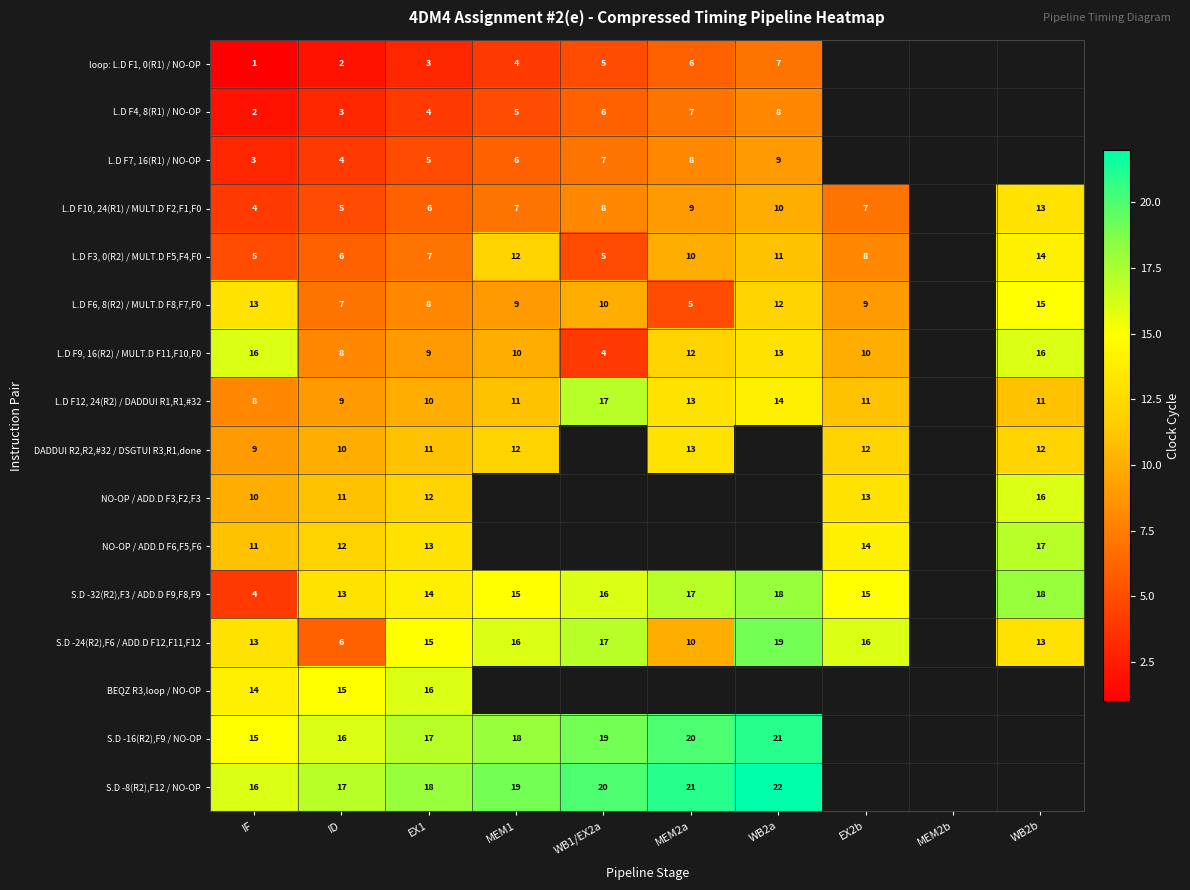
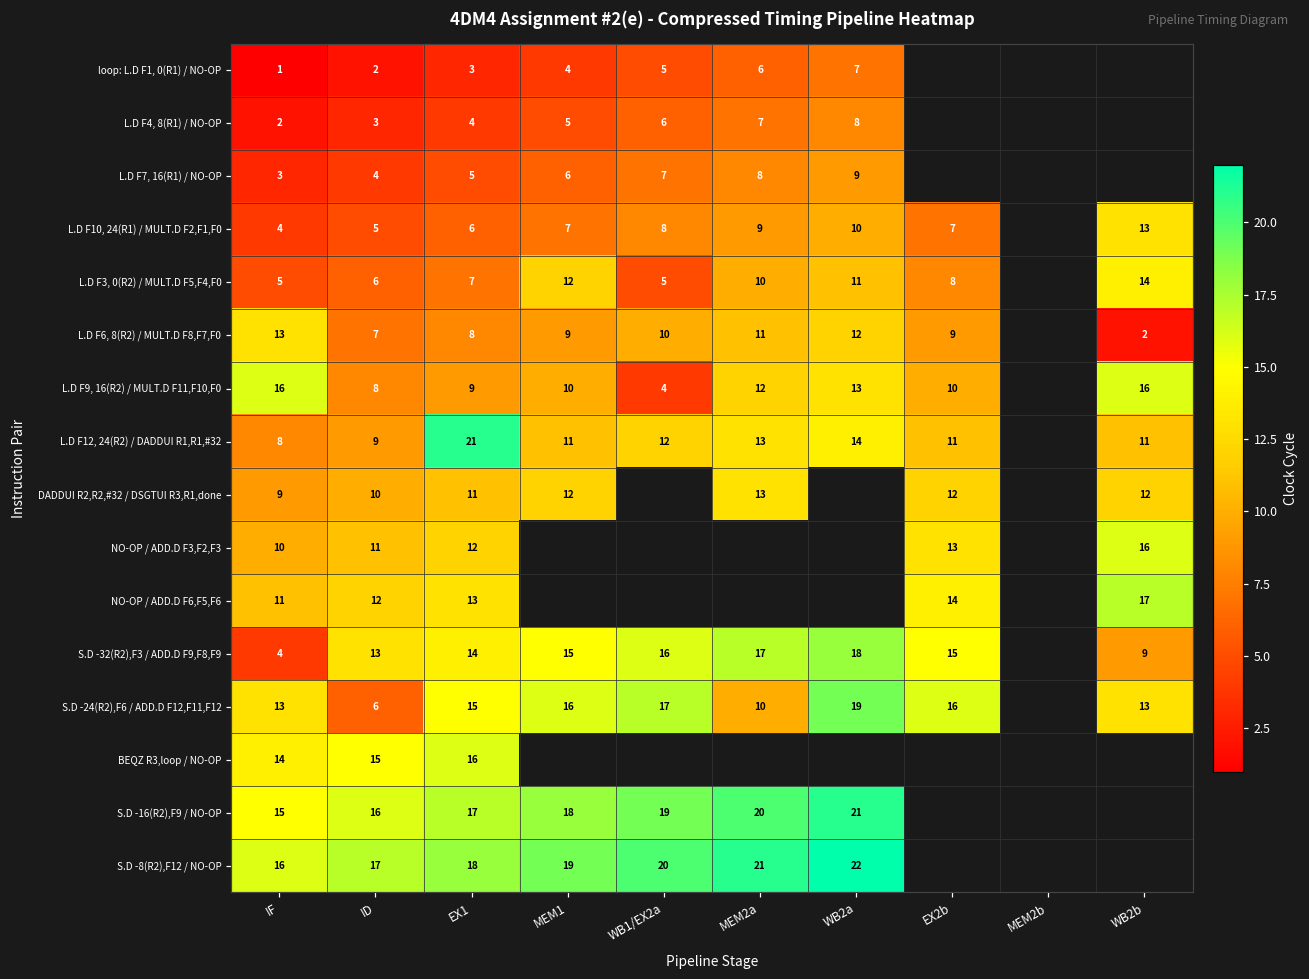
L.D F6, 8(R2) / MULT.D F8,F7,F0, MEM2a: 5 -> 11
L.D F6, 8(R2) / MULT.D F8,F7,F0, WB2b: 15 -> 2
L.D F12, 24(R2) / DADDUI R1,R1,#32, EX1: 10 -> 21
L.D F12, 24(R2) / DADDUI R1,R1,#32, WB1/EX2a: 17 -> 12
S.D -32(R2),F3 / ADD.D F9,F8,F9, WB2b: 18 -> 9
